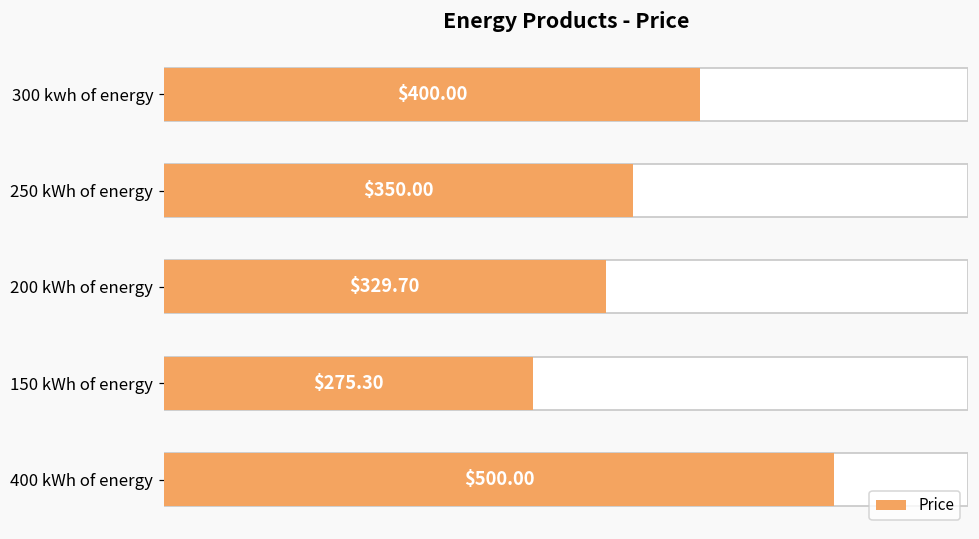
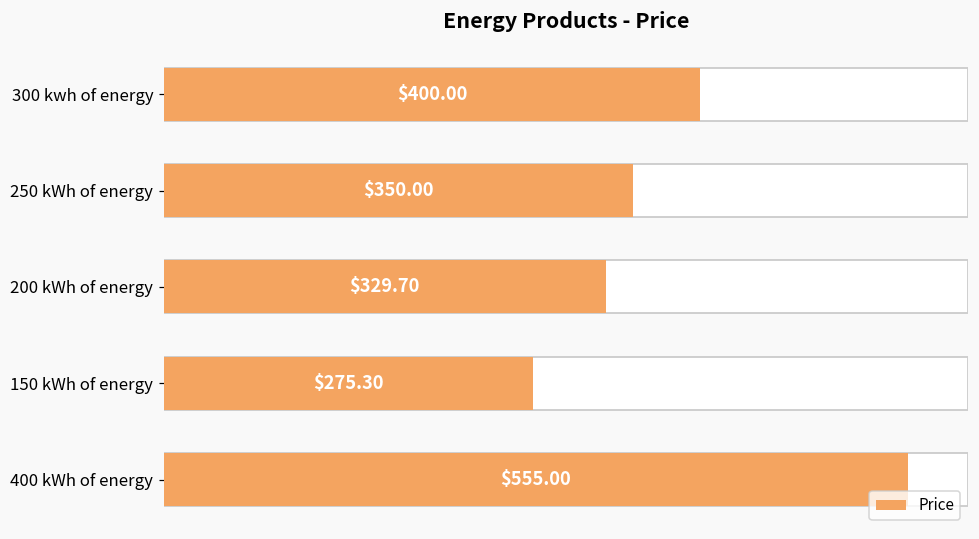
Price, 400 kWh of energy: $500.00 -> $555.00
